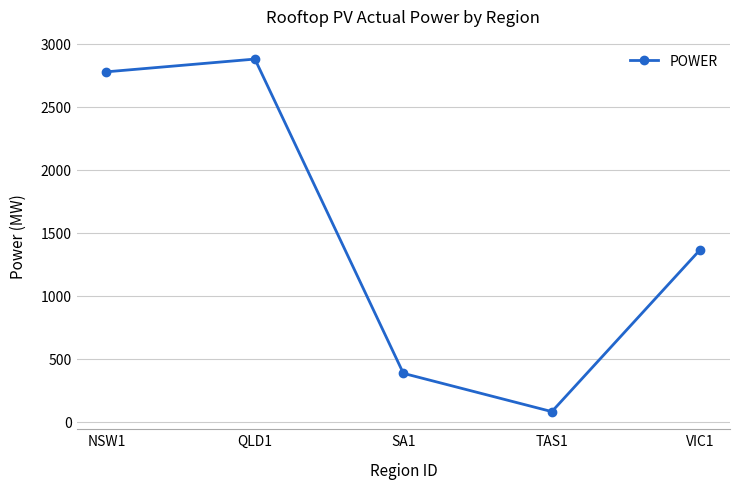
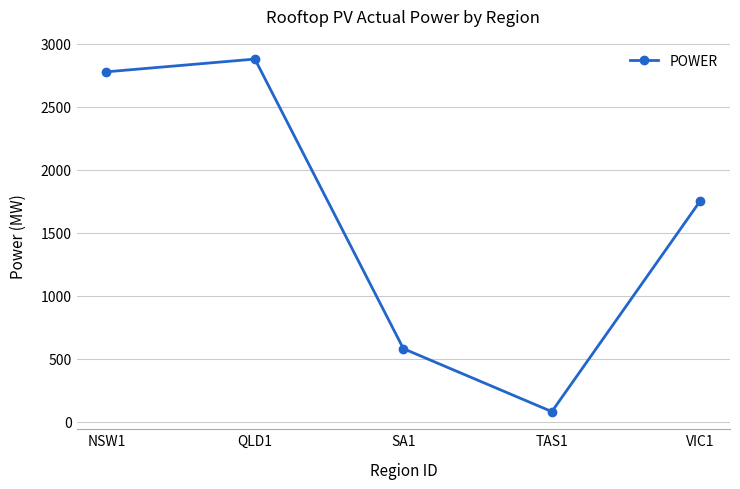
SA1: 380 -> 580
VIC1: 1370 -> 1750
